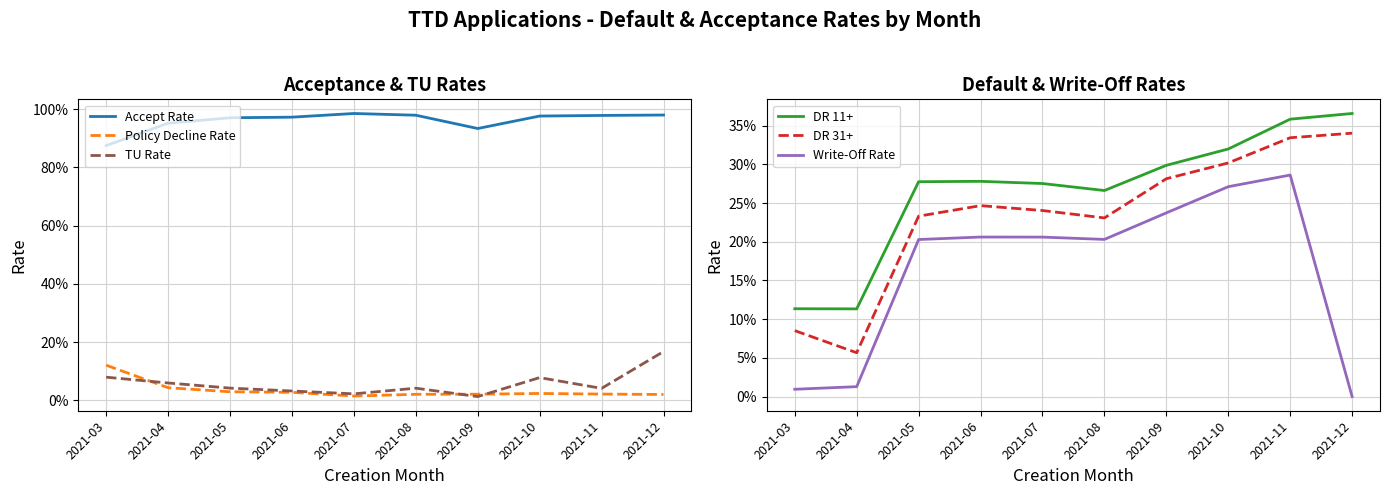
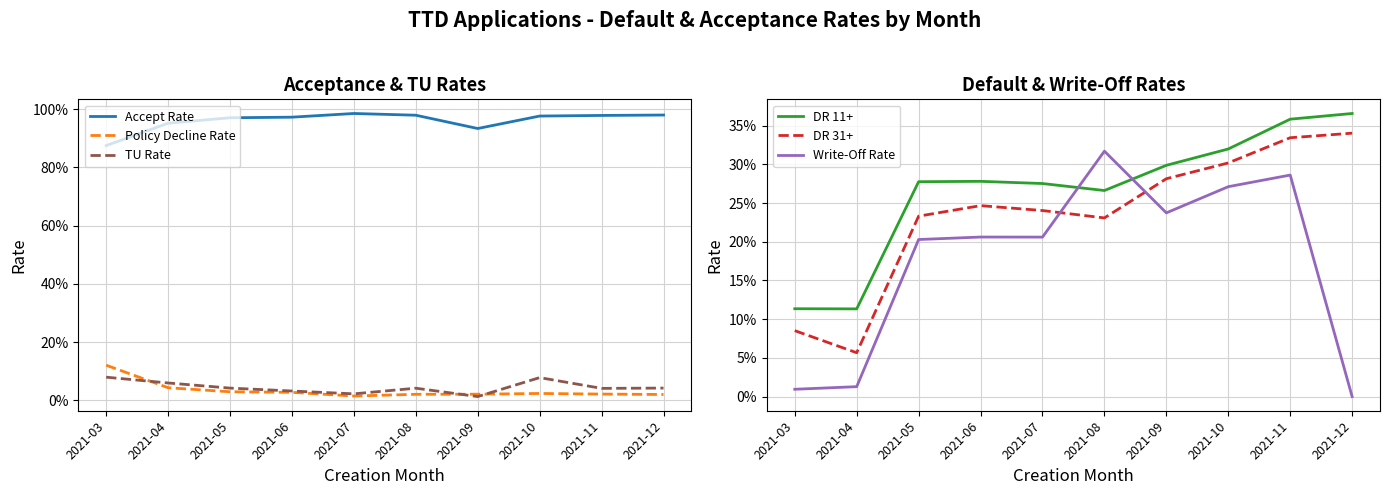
Acceptance & TU Rates, TU Rate, 2021-12: 17% -> 4%
Default & Write-Off Rates, Write-Off Rate, 2021-08: 20% -> 32%
